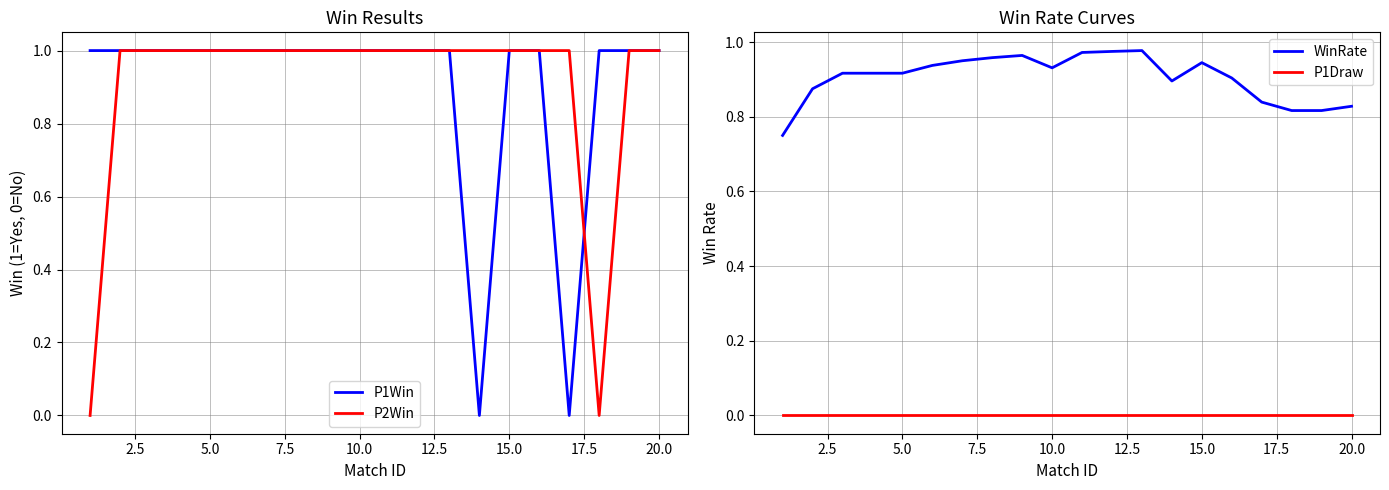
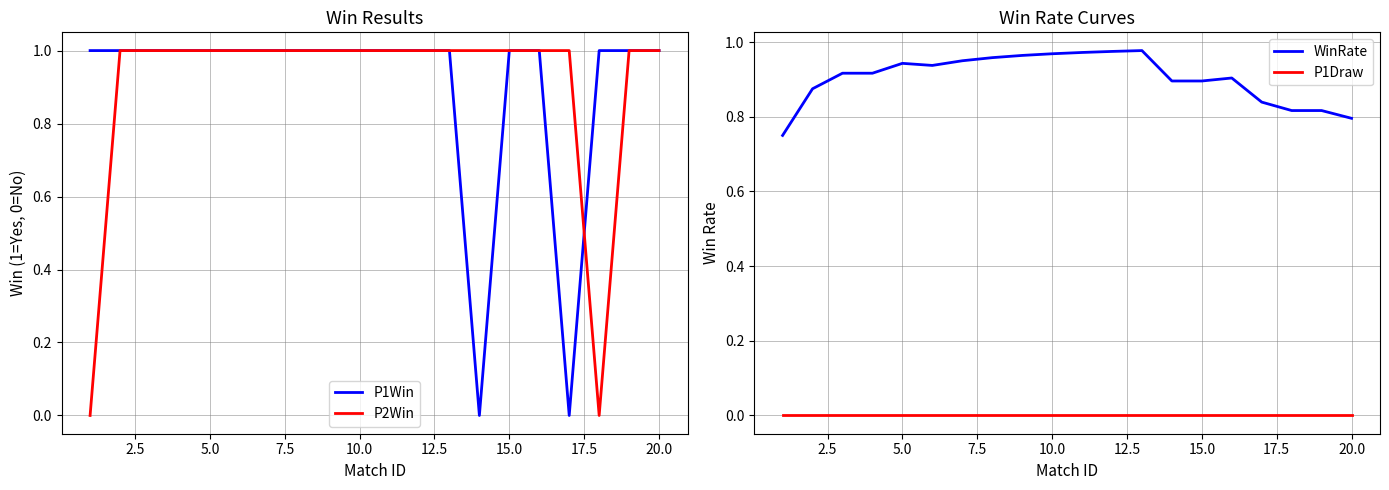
Win Rate Curves, WinRate, 5.0: 0.92 -> 0.94
Win Rate Curves, WinRate, 10.0: 0.93 -> 0.97
Win Rate Curves, WinRate, 15.0: 0.94 -> 0.90
Win Rate Curves, WinRate, 20.0: 0.83 -> 0.80
